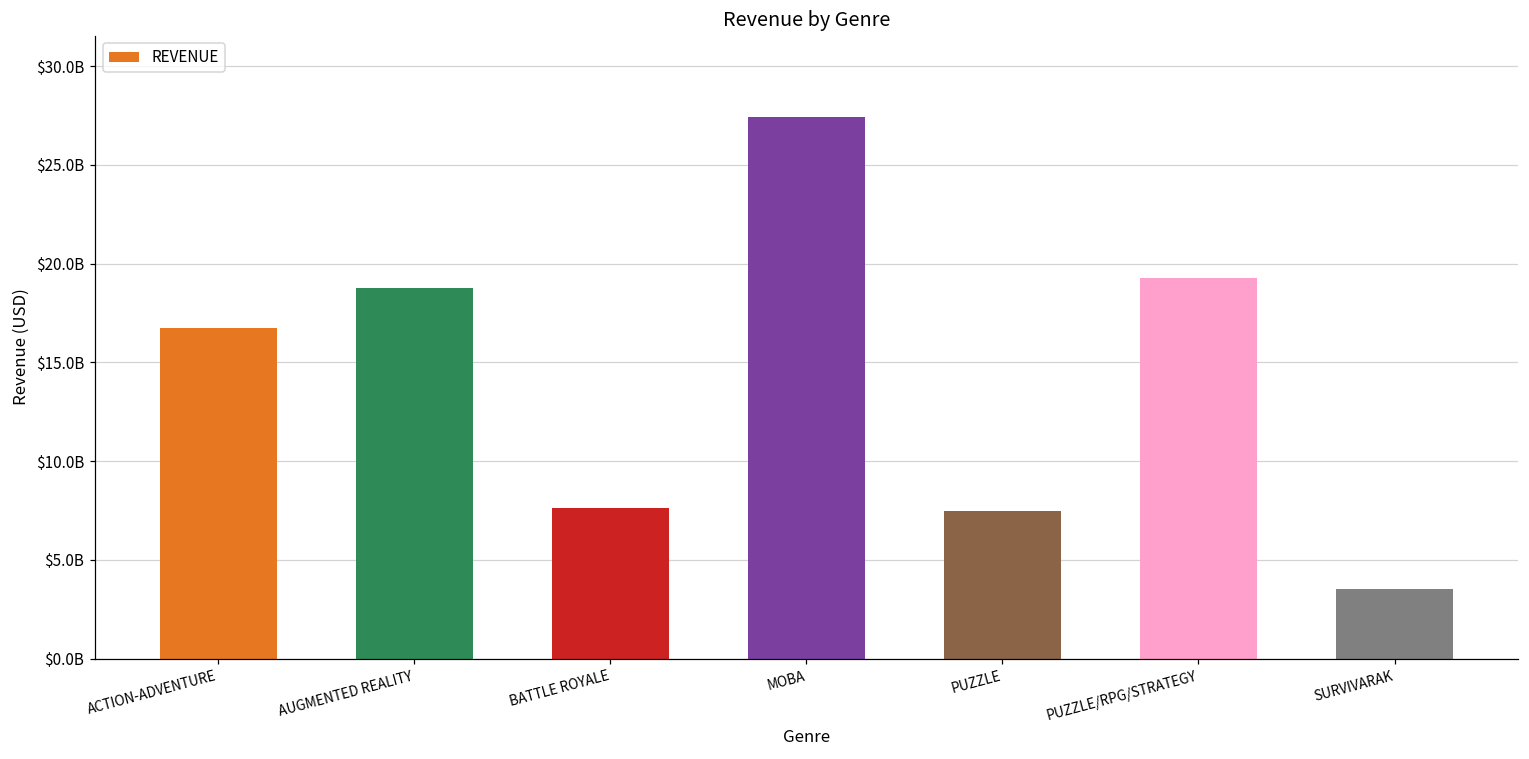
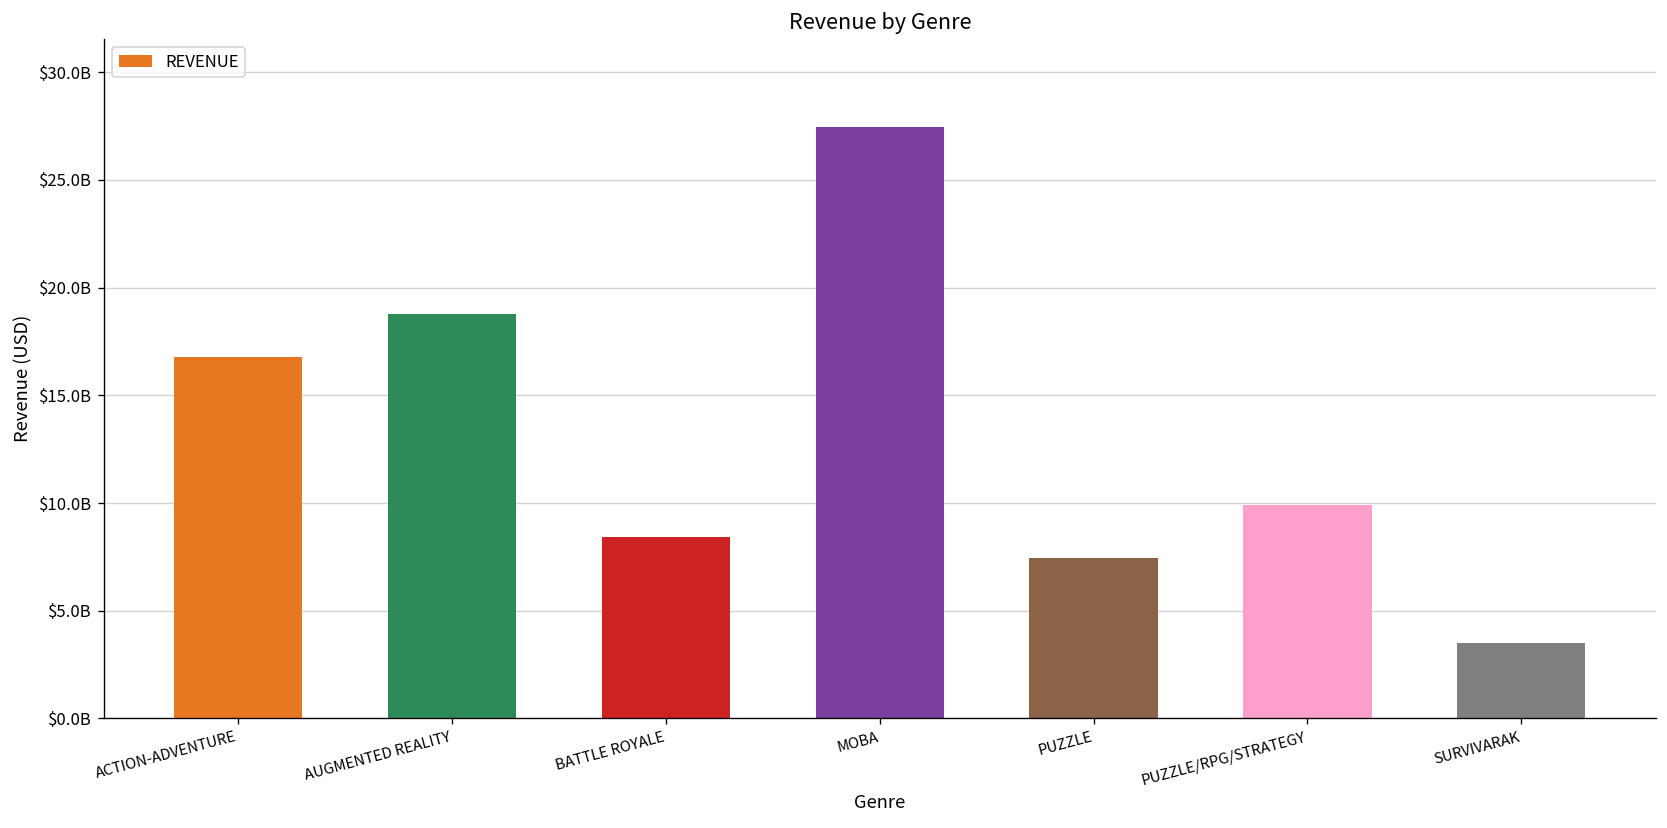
BATTLE ROYALE: $7600000000 -> $8400000000
PUZZLE/RPG/STRATEGY: $19300000000 -> $9900000000
